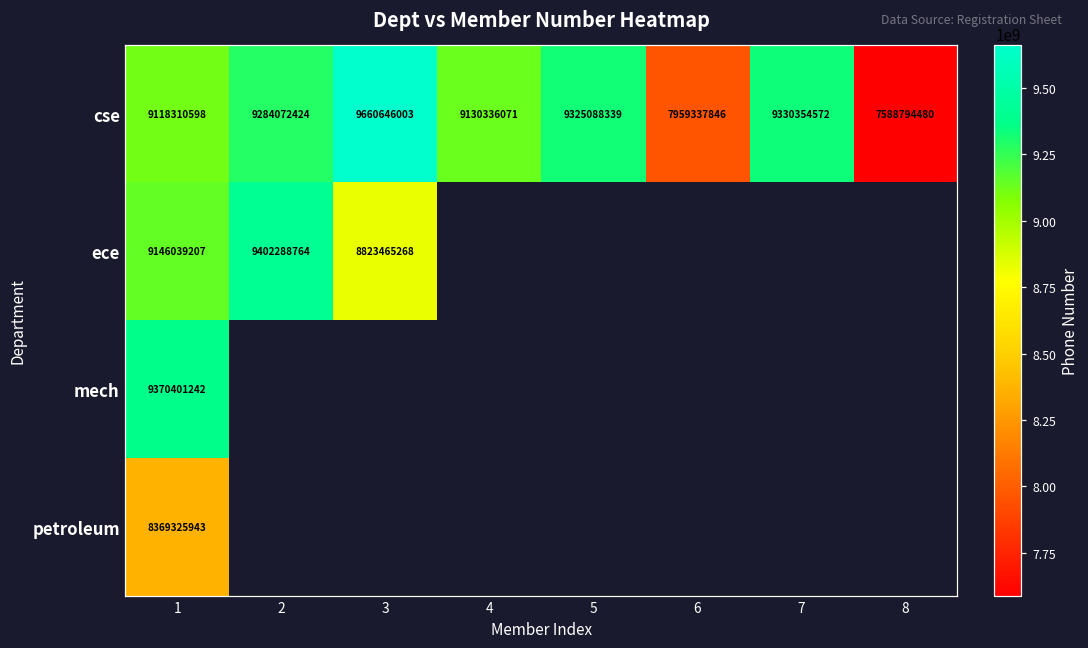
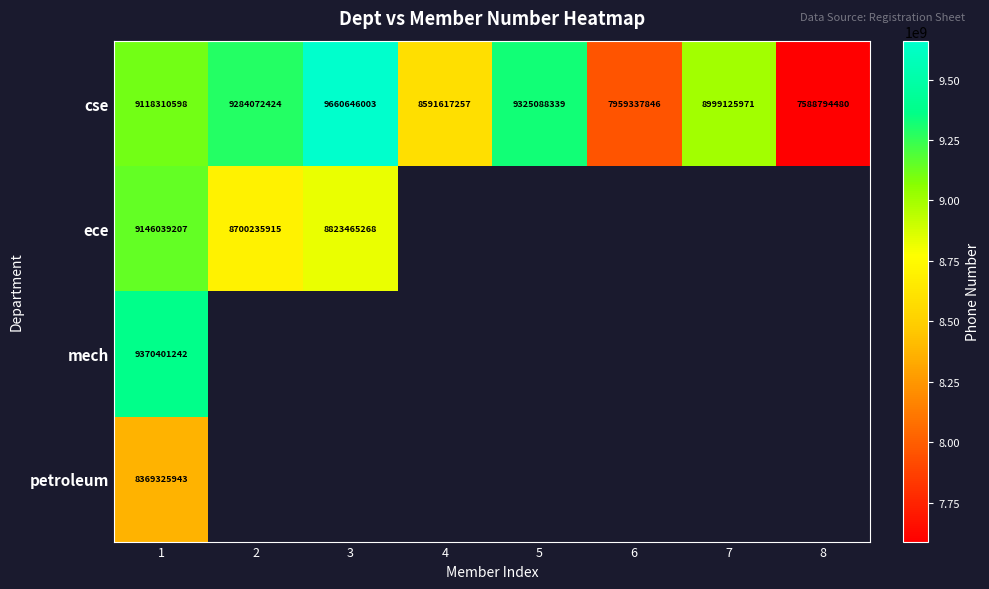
cse, 4: 9130336071 -> 8591617257
cse, 7: 9330354572 -> 8999125971
ece, 2: 9402288764 -> 8700235915
